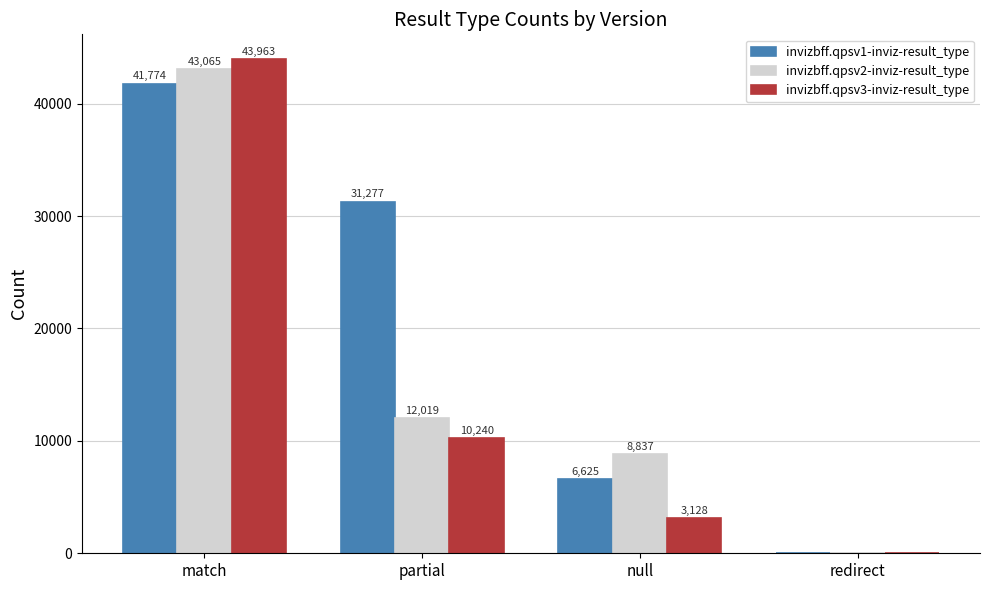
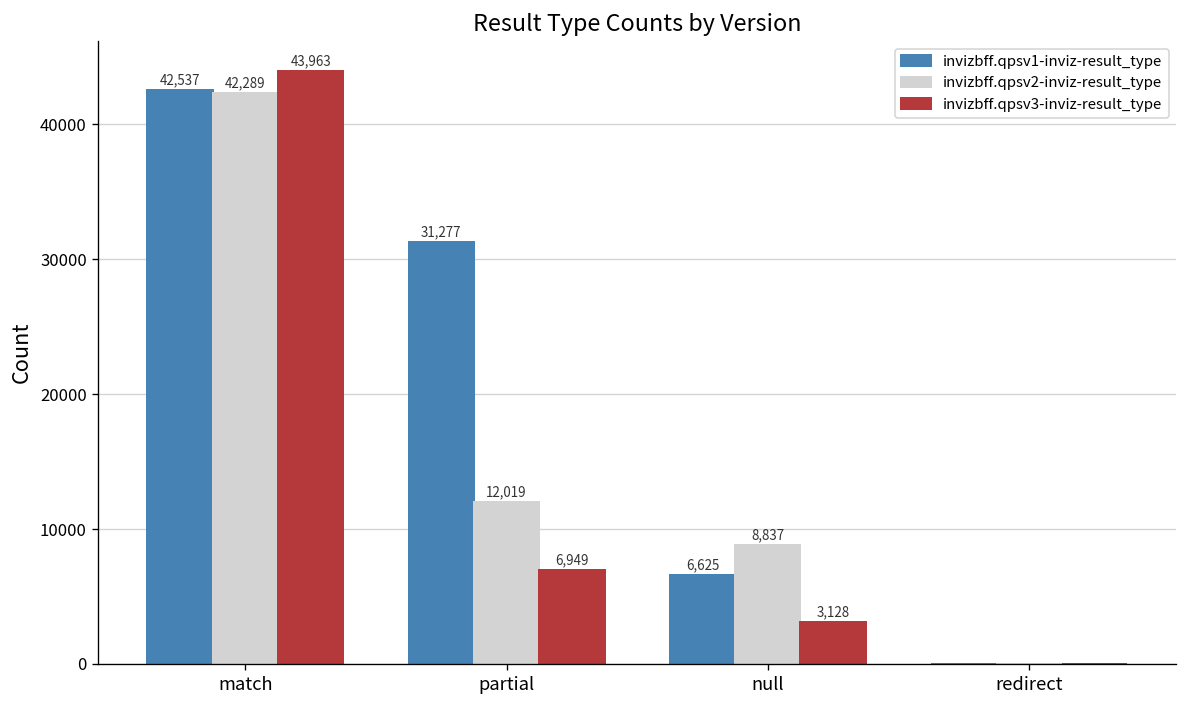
invizbff.qpsv1-inviz-result_type, match: 41,774 -> 42,537
invizbff.qpsv2-inviz-result_type, match: 43,065 -> 42,289
invizbff.qpsv3-inviz-result_type, partial: 10,240 -> 6,949
